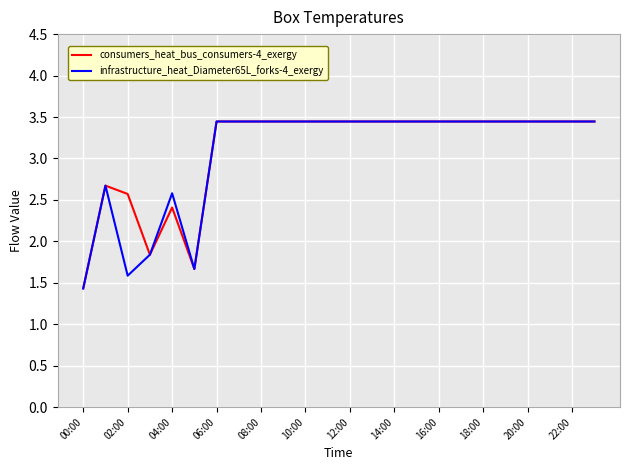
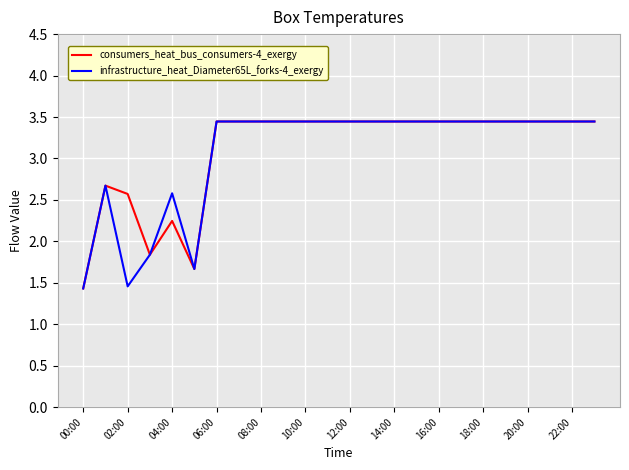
infrastructure_heat_Diameter65L_forks-4_exergy, 02:00: 1.6 -> 1.5
consumers_heat_bus_consumers-4_exergy, 04:00: 2.4 -> 2.2
